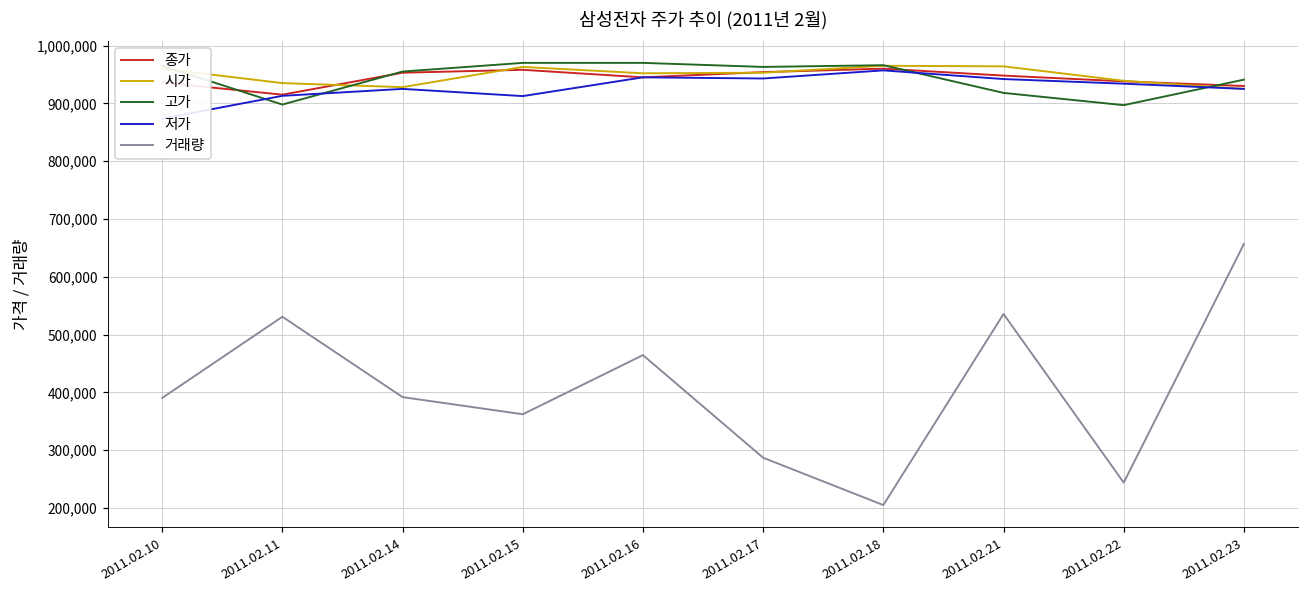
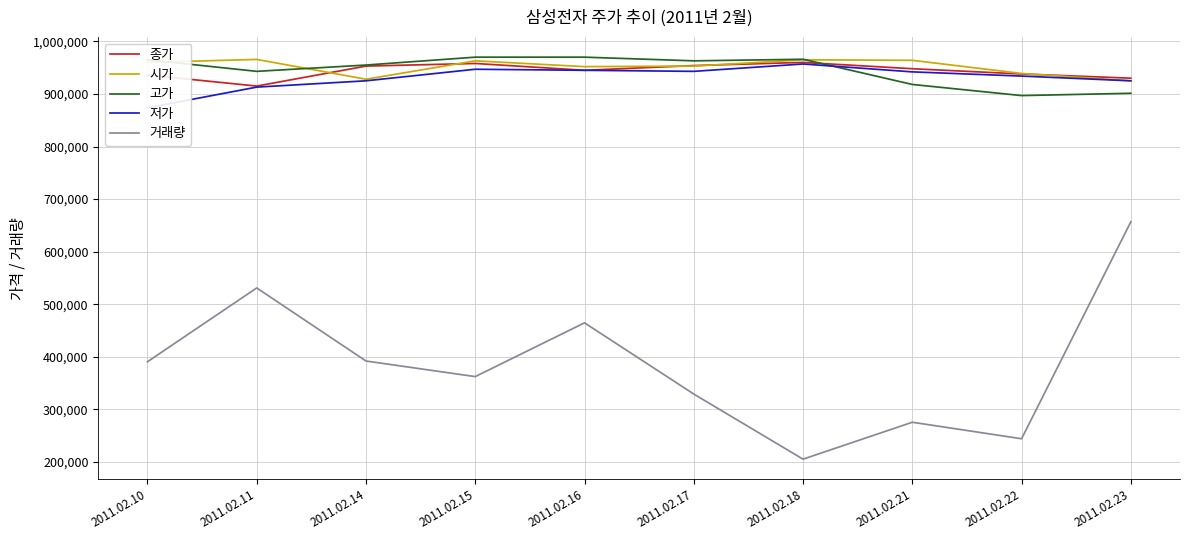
시가, 2011.02.11: 940,000 -> 970,000
고가, 2011.02.11: 900,000 -> 940,000
저가, 2011.02.15: 910,000 -> 950,000
거래량, 2011.02.17: 290,000 -> 330,000
거래량, 2011.02.21: 540,000 -> 280,000
고가, 2011.02.23: 940,000 -> 900,000
